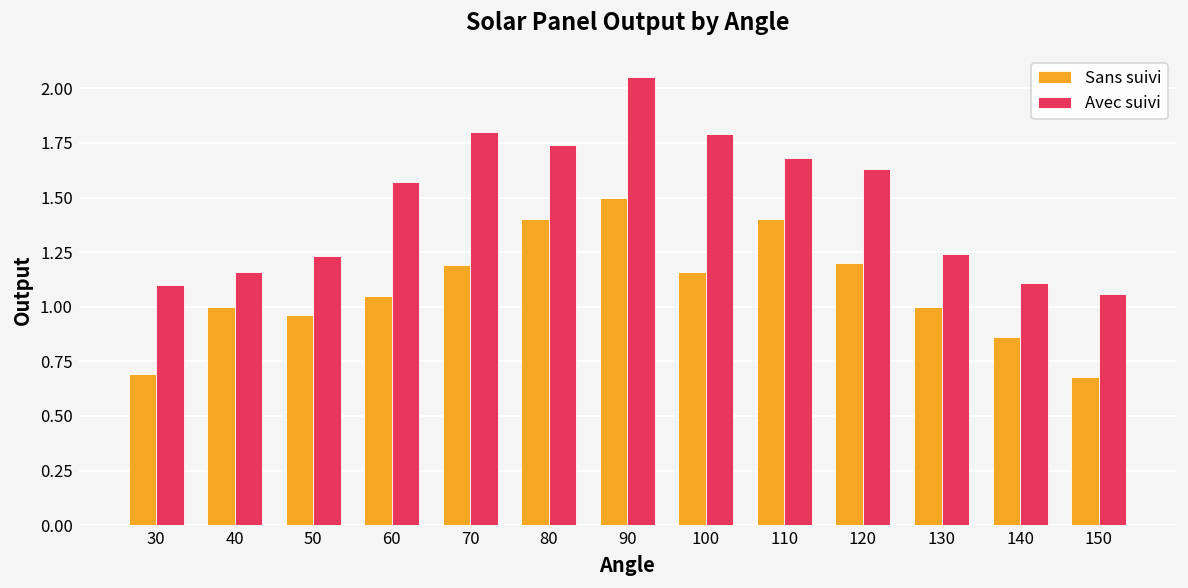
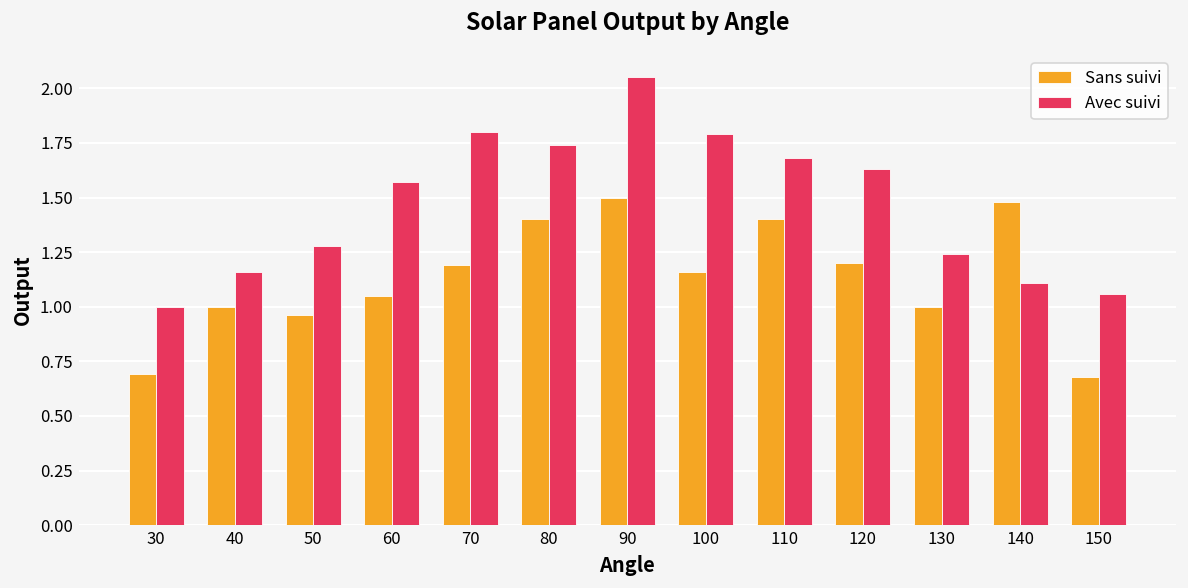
Avec suivi, 30: 1.1 -> 1.0
Avec suivi, 50: 1.23 -> 1.28
Sans suivi, 140: 0.86 -> 1.48
